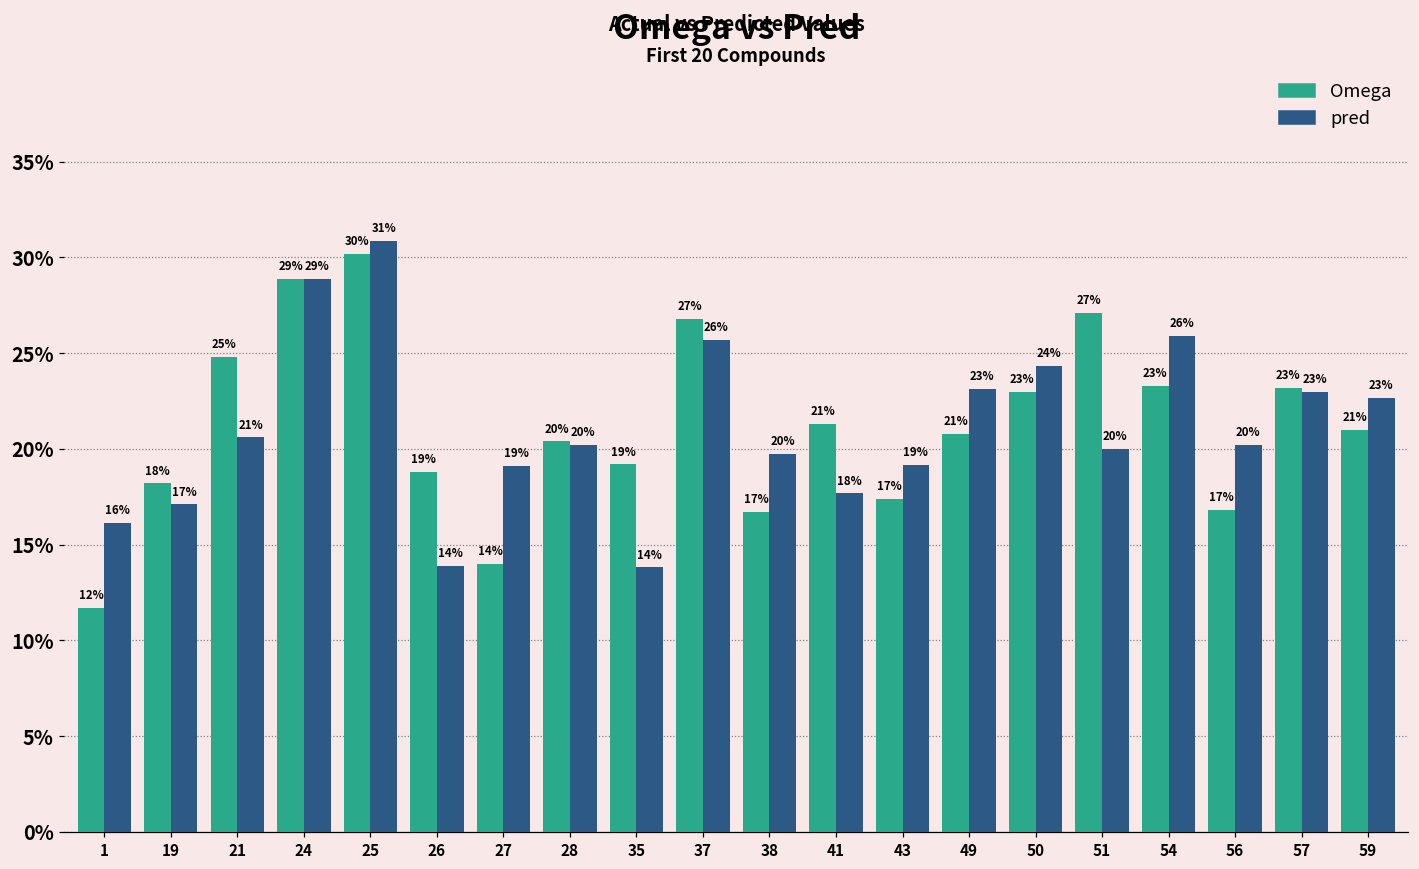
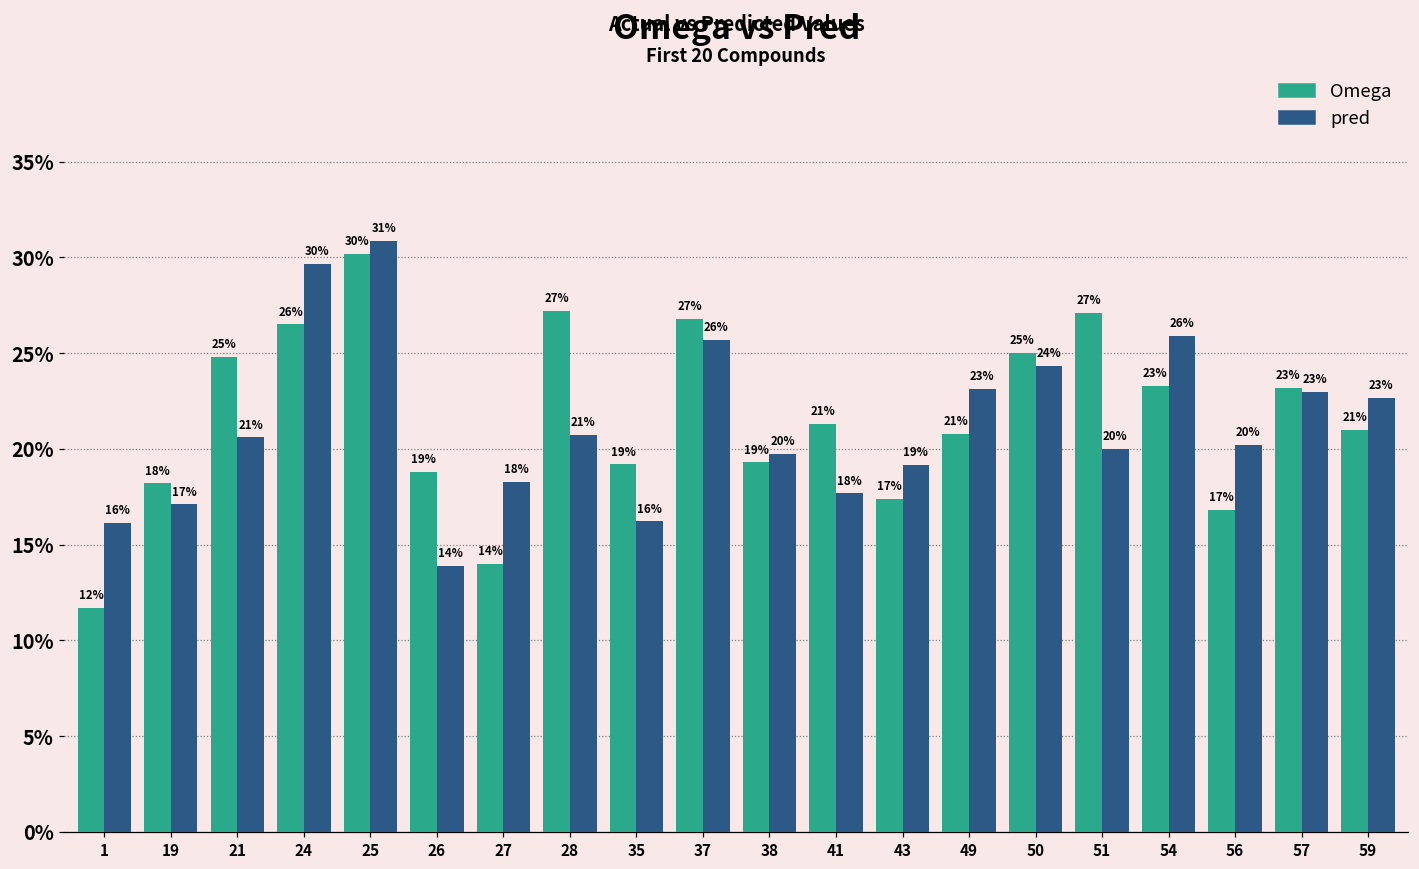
Omega, 24: 29% -> 26%
pred, 24: 29% -> 30%
pred, 27: 19% -> 18%
Omega, 28: 20% -> 27%
pred, 28: 20% -> 21%
pred, 35: 14% -> 16%
Omega, 38: 17% -> 19%
Omega, 50: 23% -> 25%
